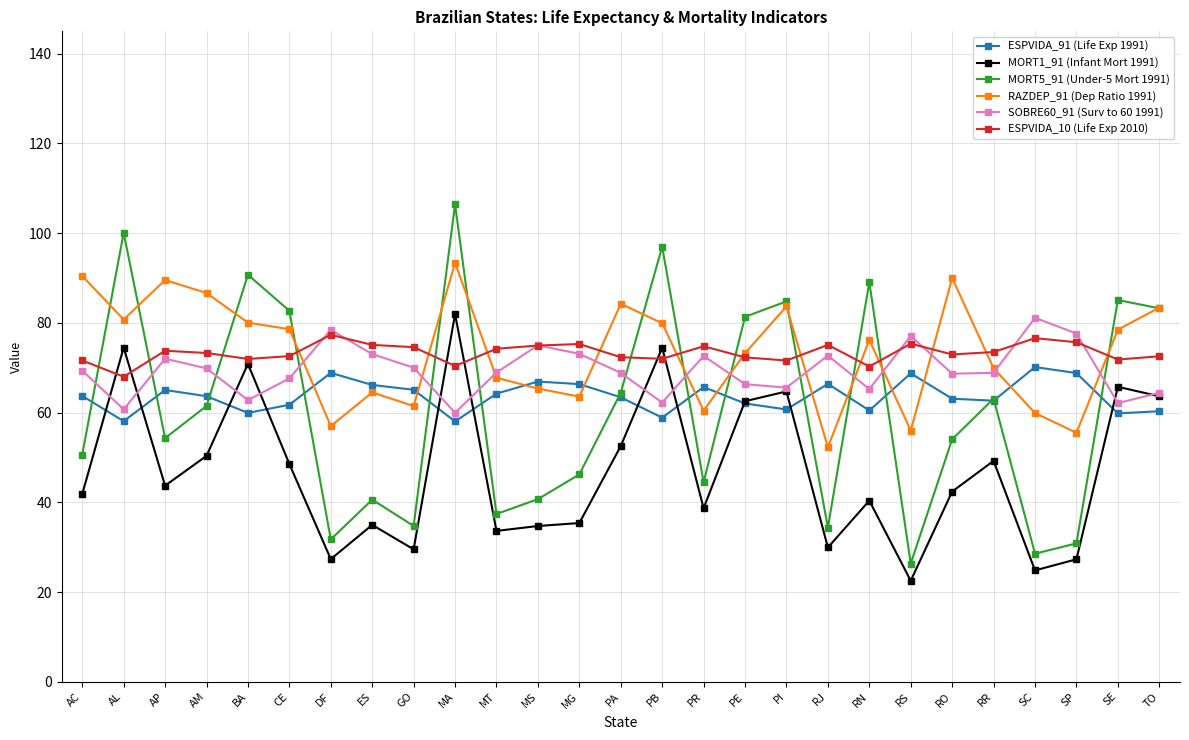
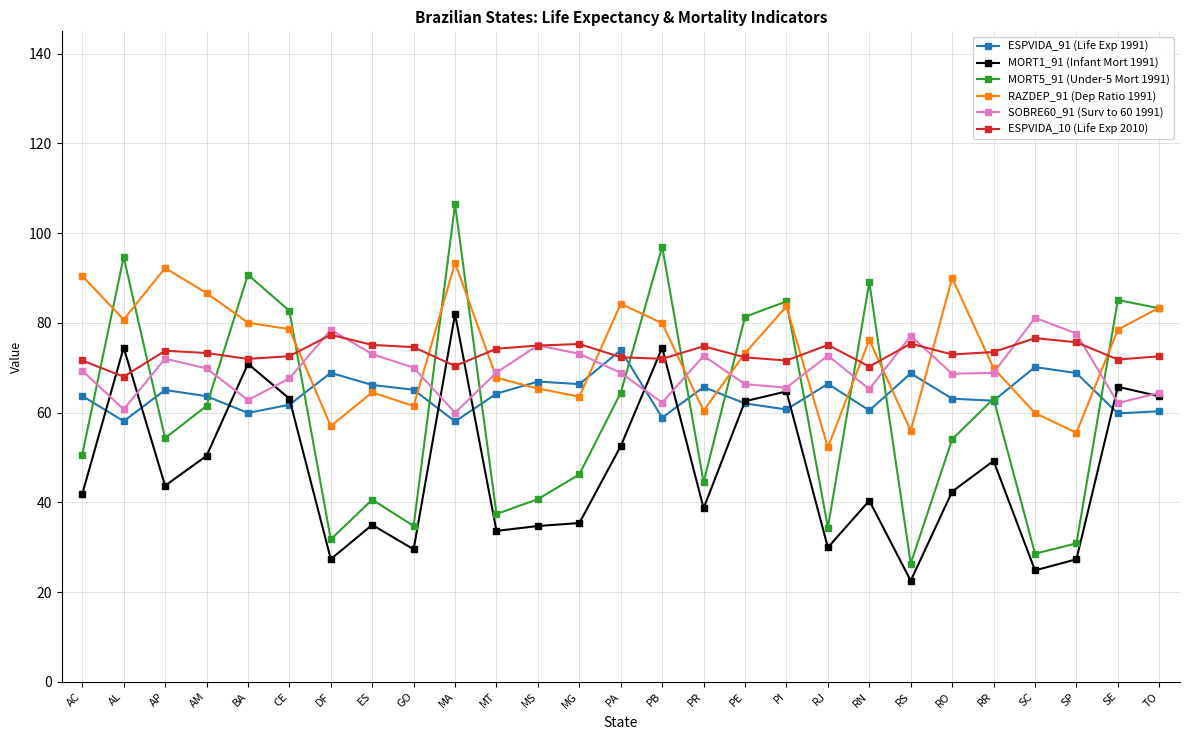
MORT5_91 (Under-5 Mort 1991), AL: 100 -> 95
RAZDEP_91 (Dep Ratio 1991), AP: 90 -> 92
MORT1_91 (Infant Mort 1991), CE: 49 -> 63
ESPVIDA_91 (Life Exp 1991), PA: 63 -> 74
